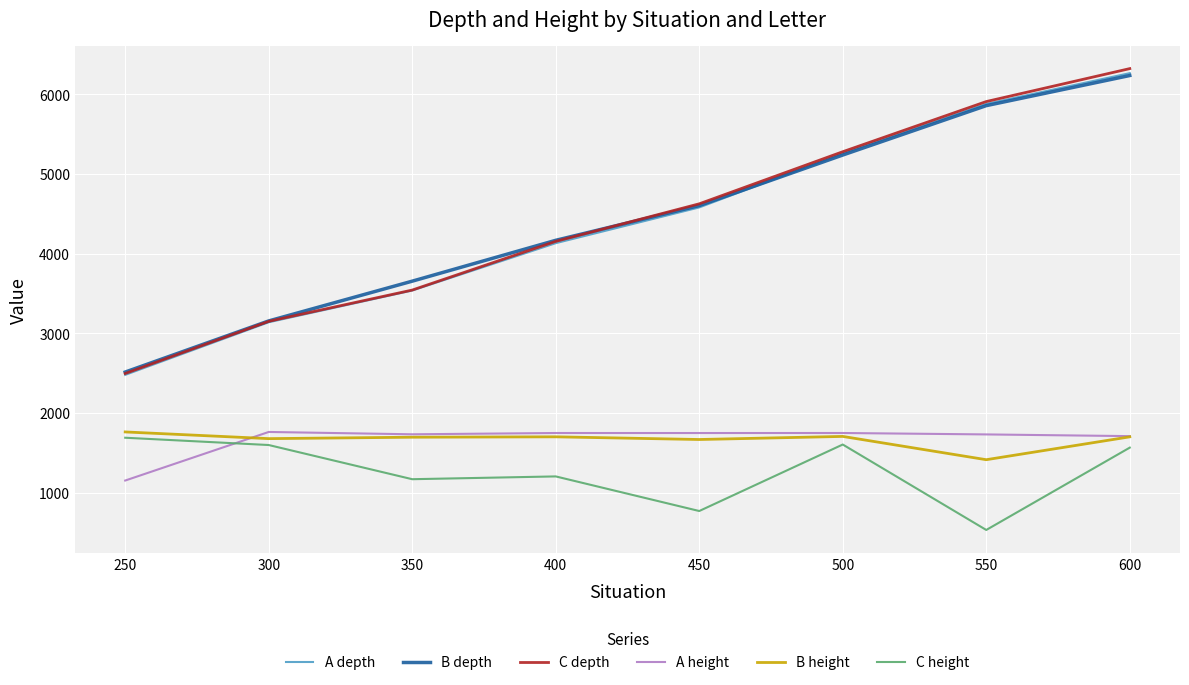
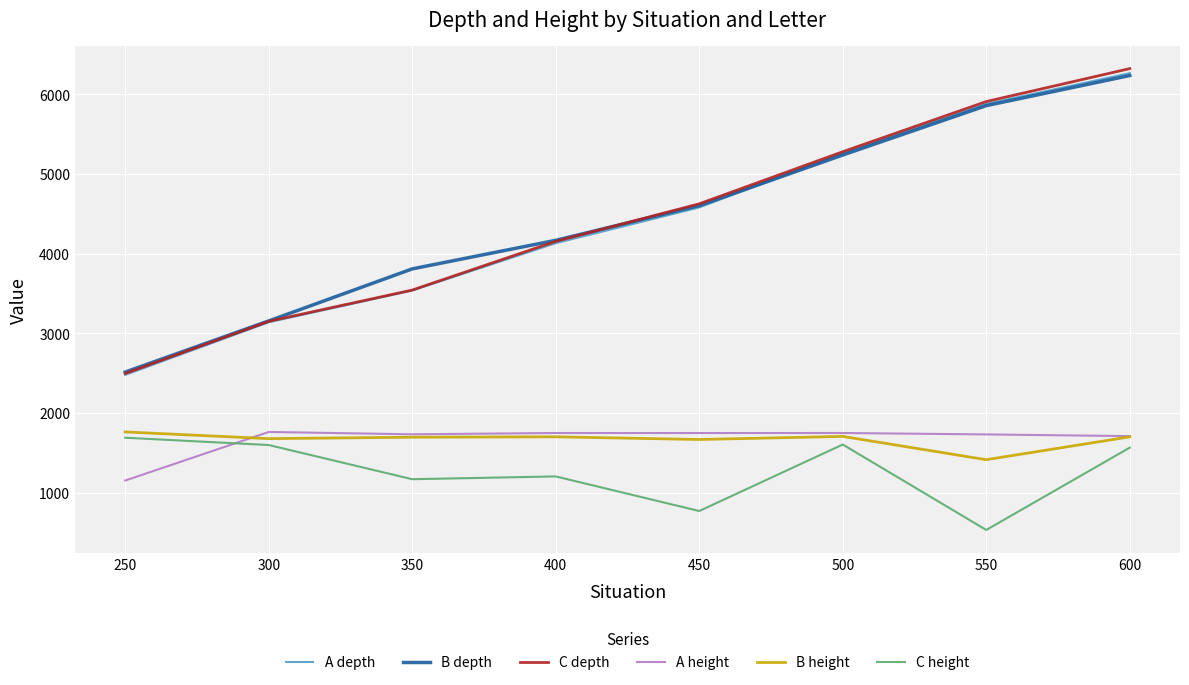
B depth, 350: 3700 -> 3800
